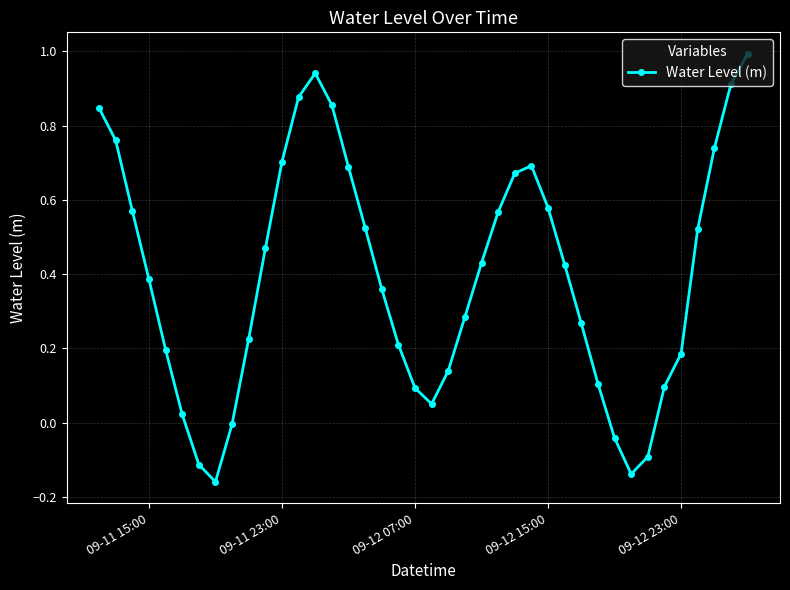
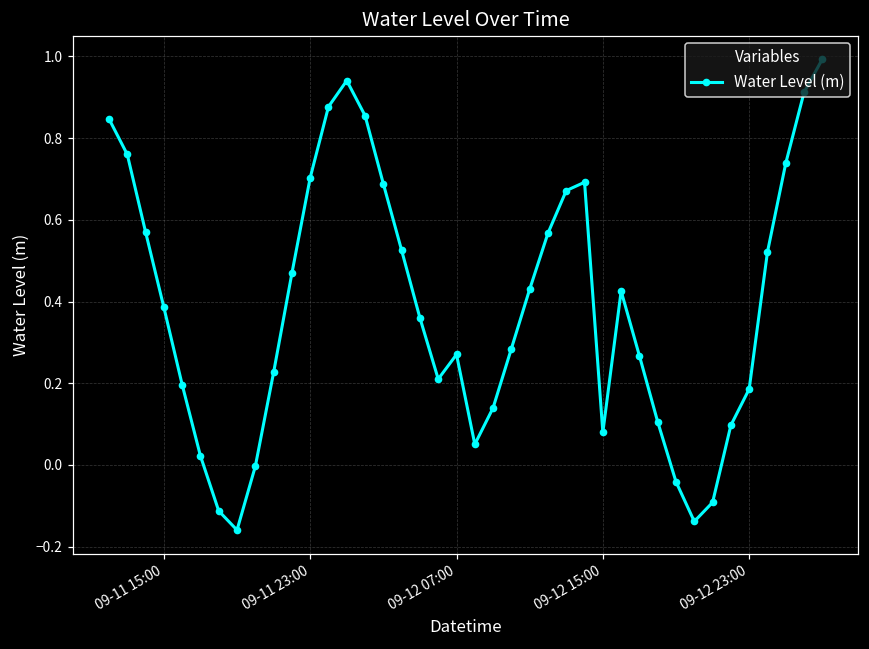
09-12 07:00: 0.09 -> 0.27
09-12 15:00: 0.58 -> 0.08
